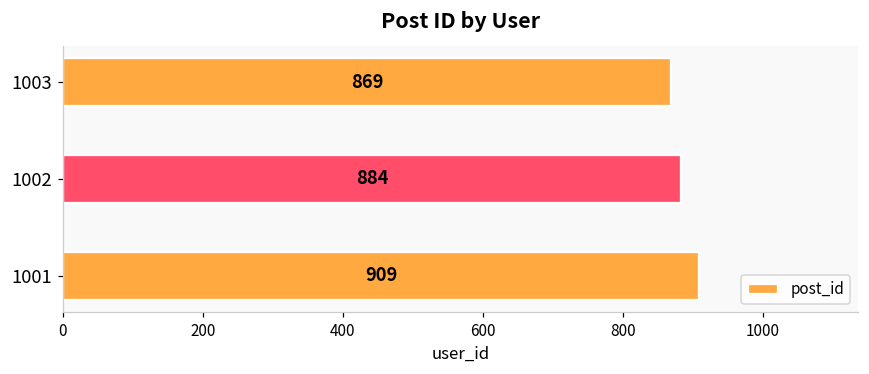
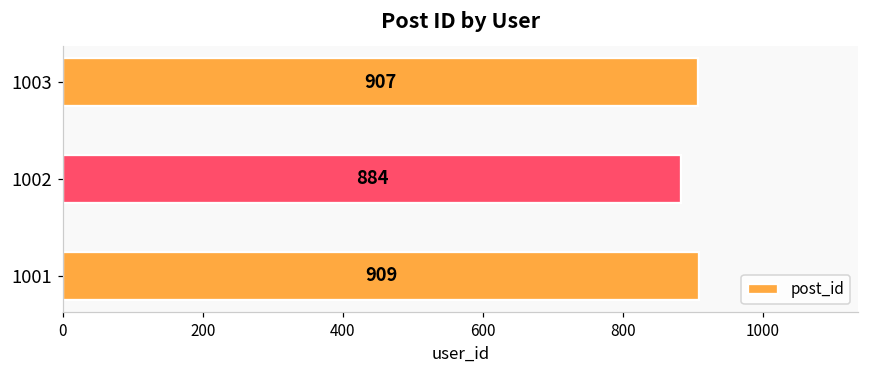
1003: 869 -> 907
